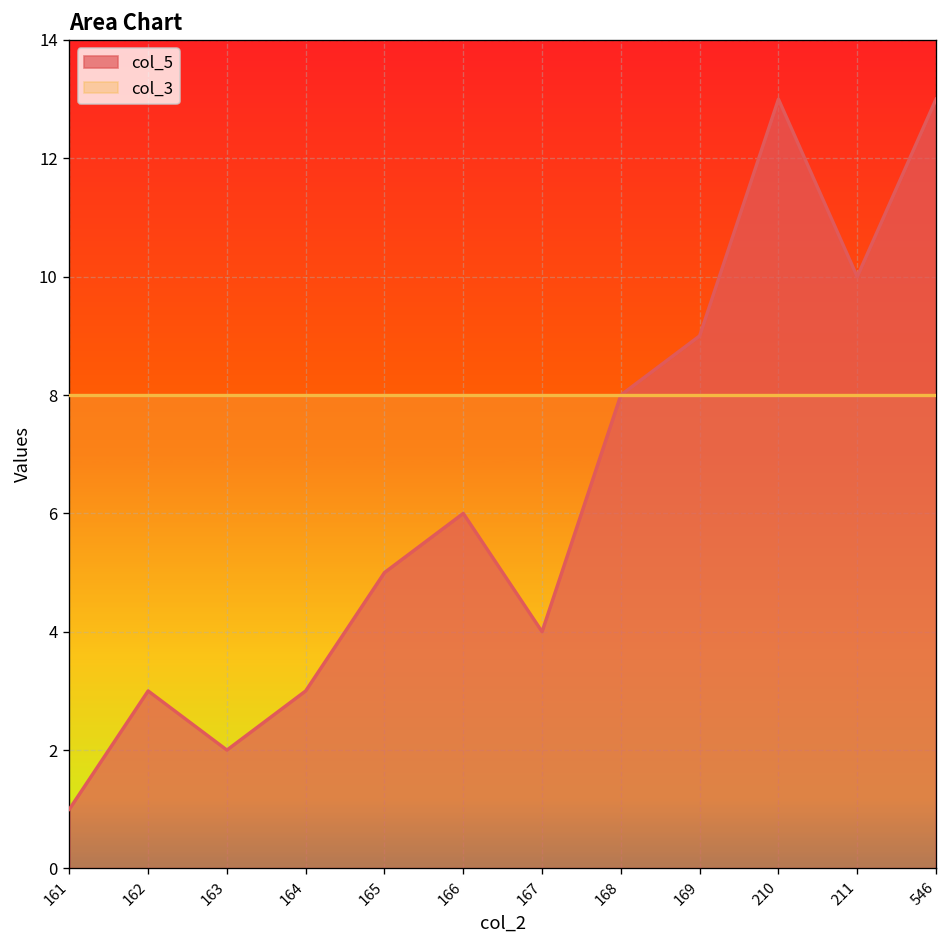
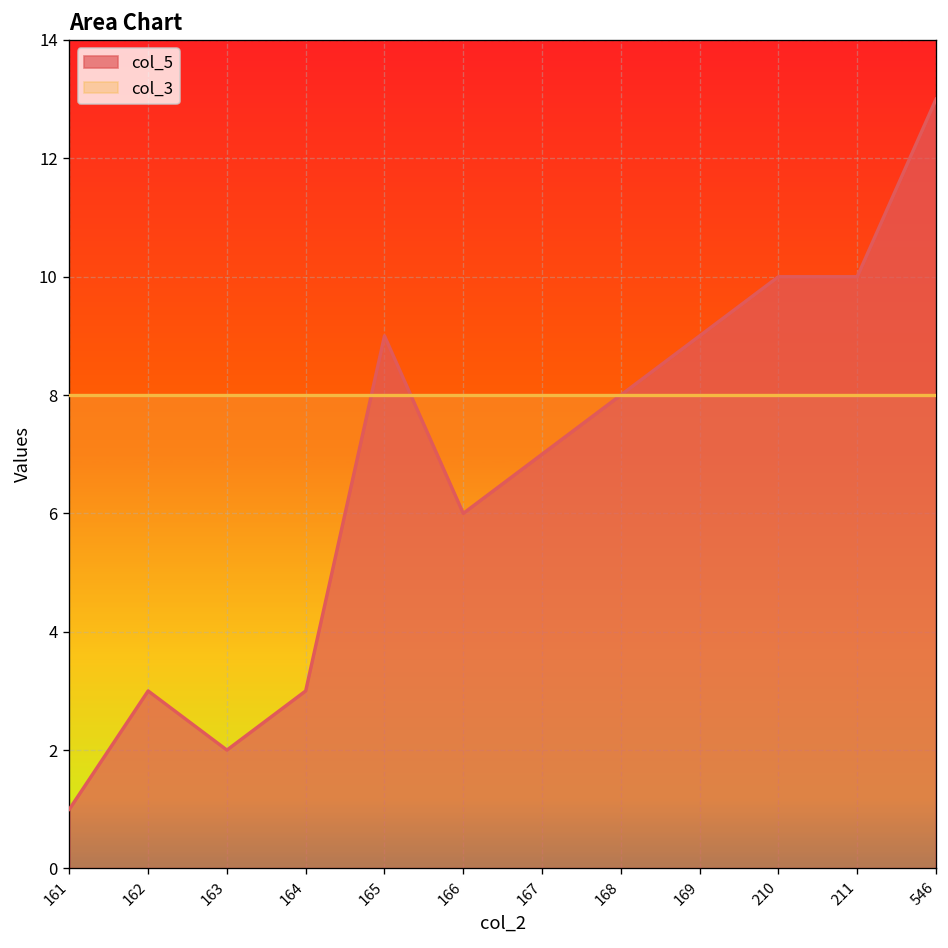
col_5, 165: 5 -> 9
col_5, 167: 4 -> 7
col_5, 210: 13 -> 10
